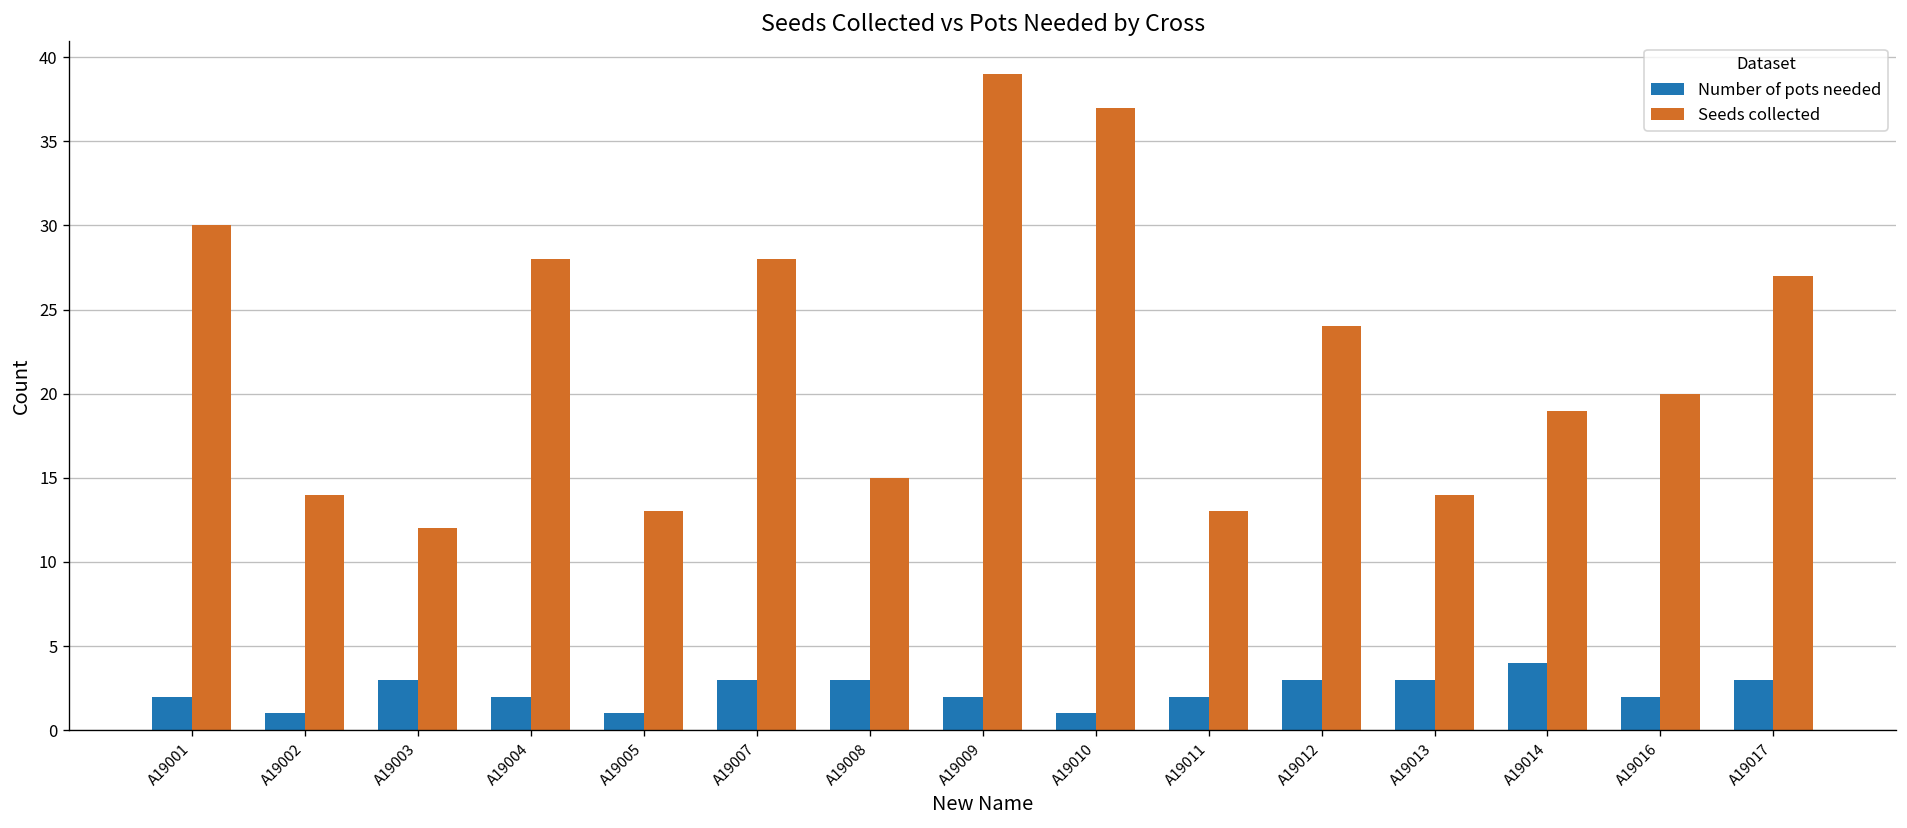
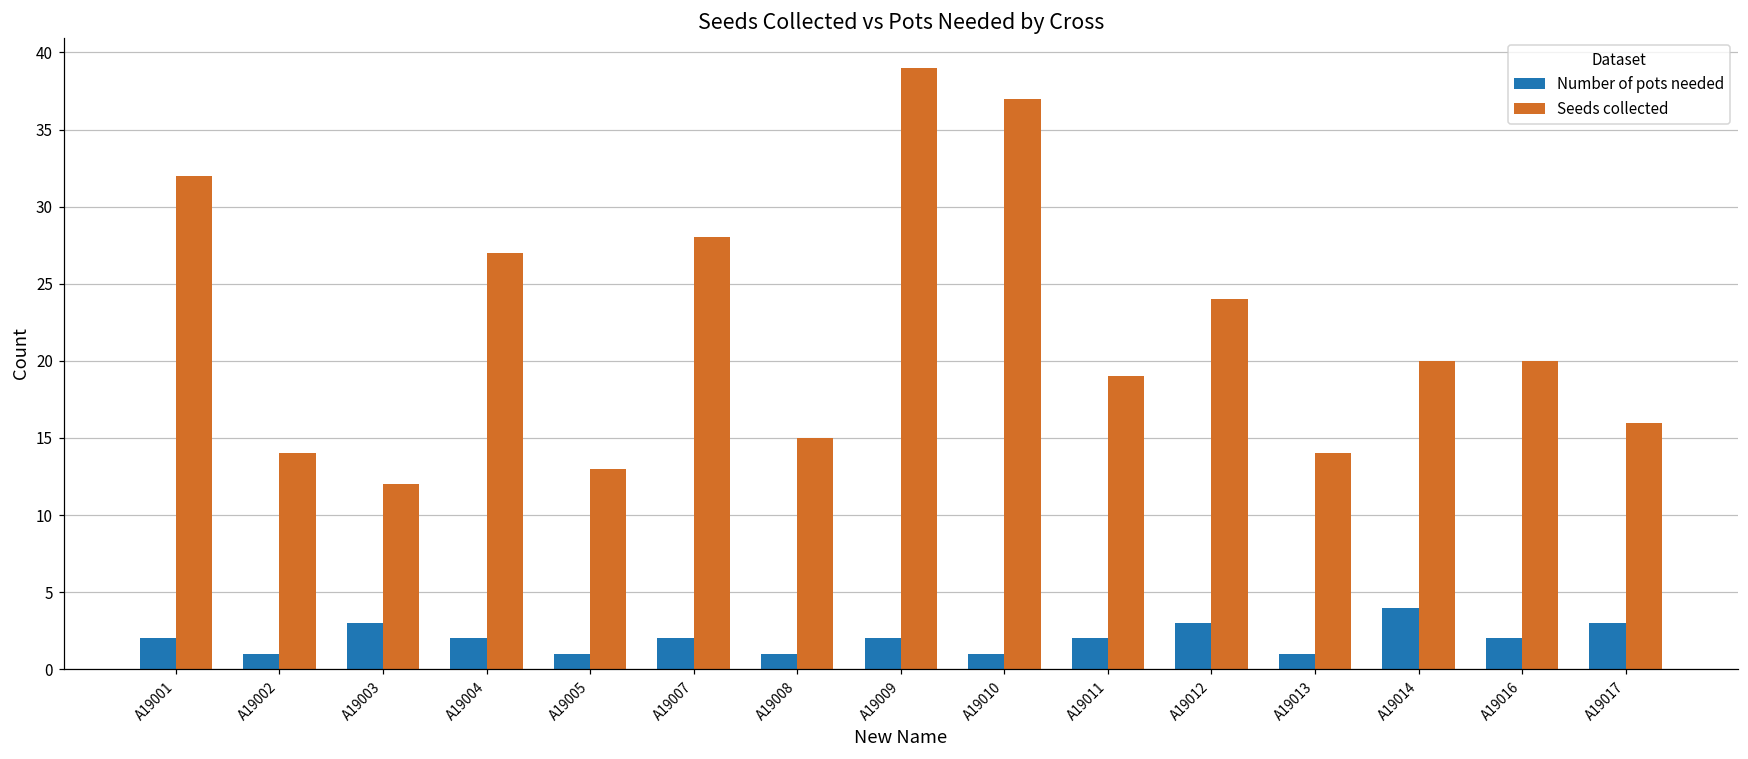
Seeds collected, A19001: 30 -> 32
Seeds collected, A19004: 28 -> 27
Number of pots needed, A19007: 3 -> 2
Number of pots needed, A19008: 3 -> 1
Seeds collected, A19011: 13 -> 19
Number of pots needed, A19013: 3 -> 1
Seeds collected, A19014: 19 -> 20
Seeds collected, A19017: 27 -> 16
